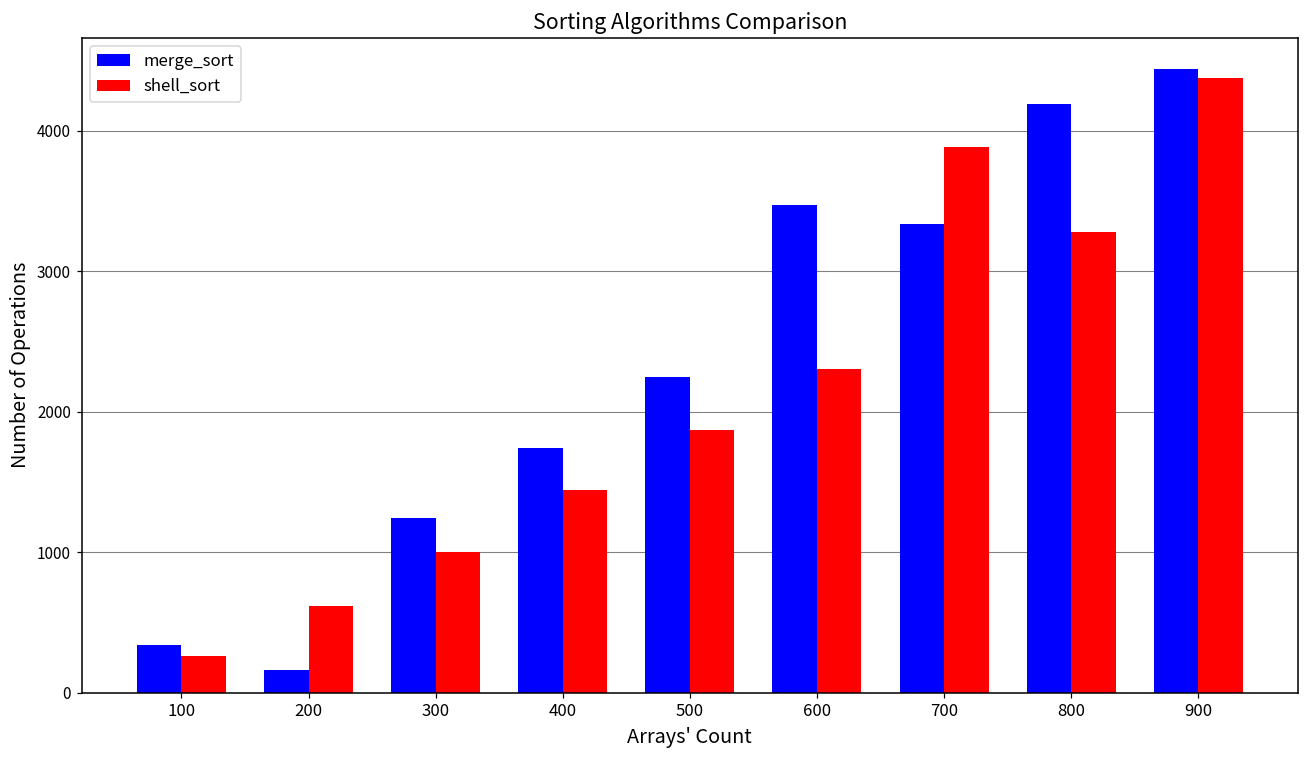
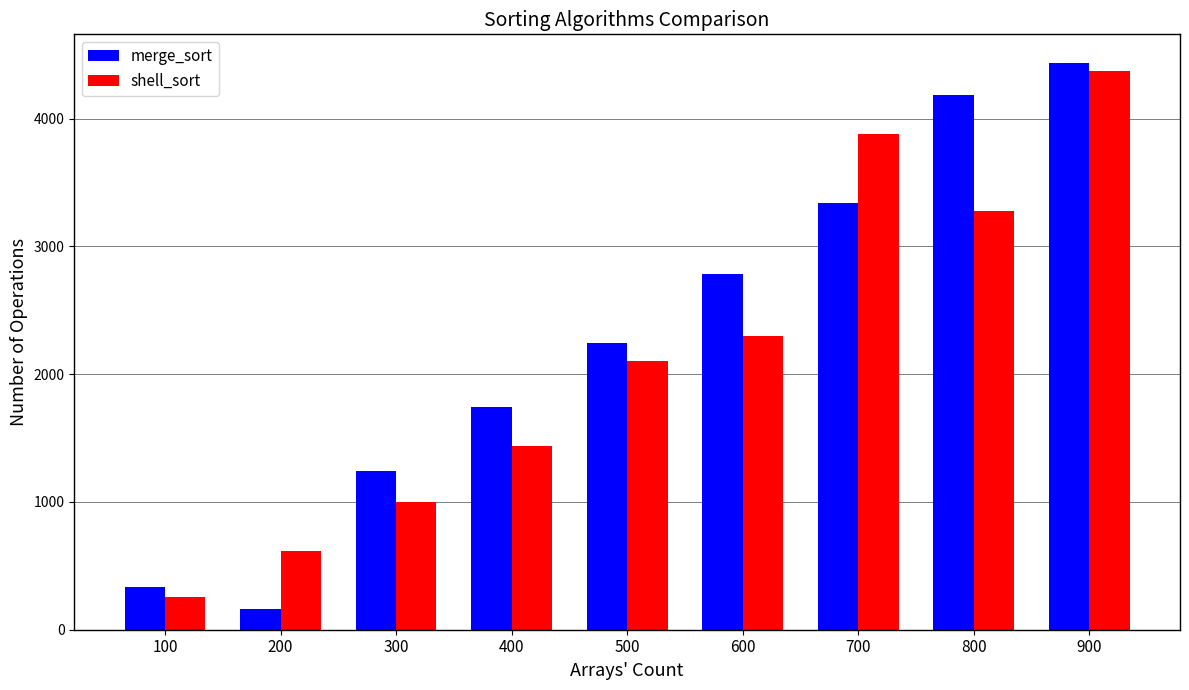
shell_sort, 500: 1870 -> 2100
merge_sort, 600: 3470 -> 2790
